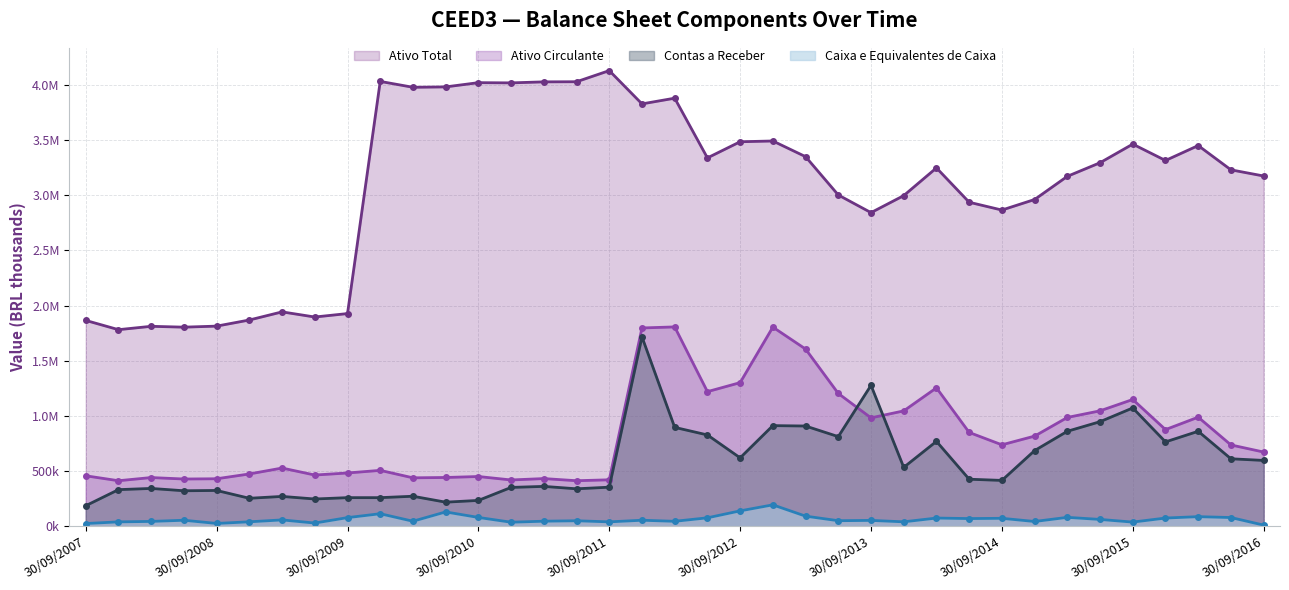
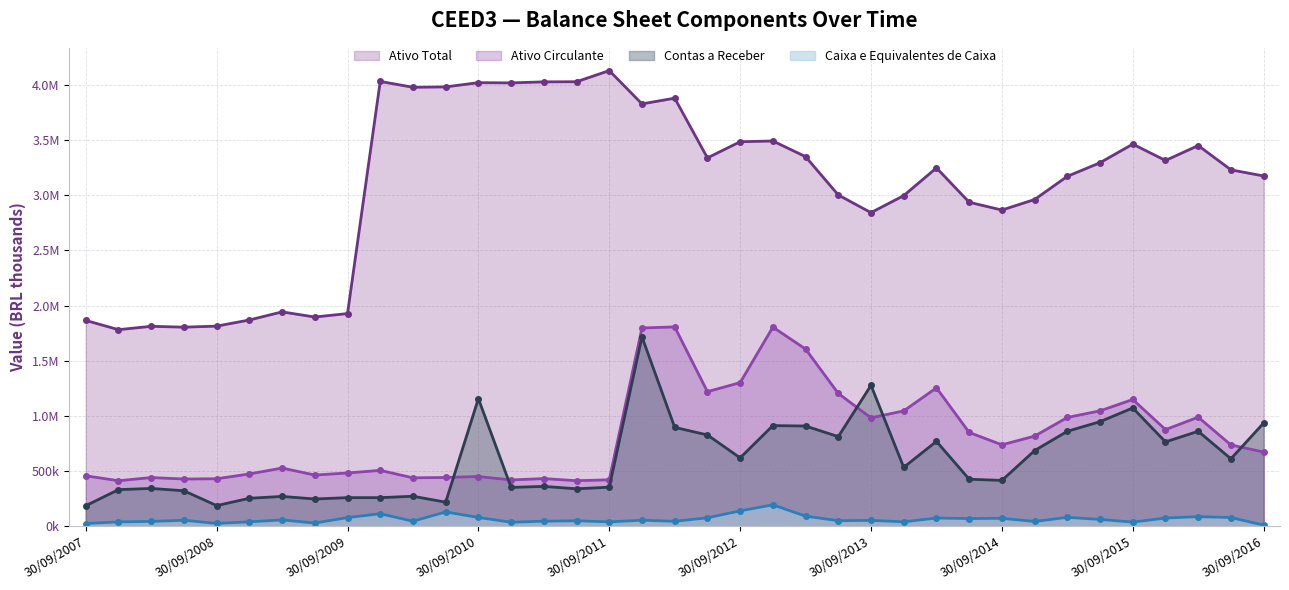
Contas a Receber, 30/09/2008: 320000 -> 190000
Contas a Receber, 30/09/2010: 230000 -> 1160000
Contas a Receber, 30/09/2016: 600000 -> 940000
